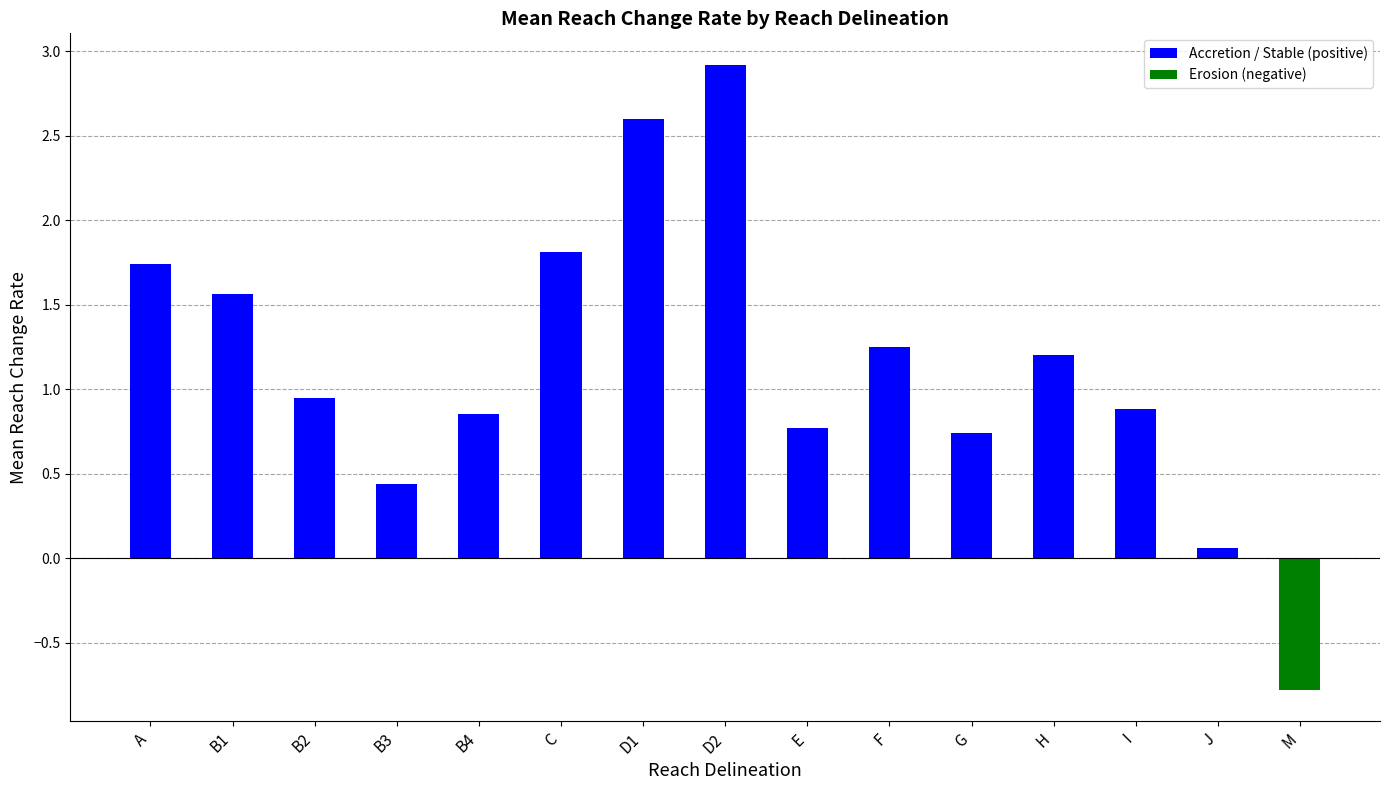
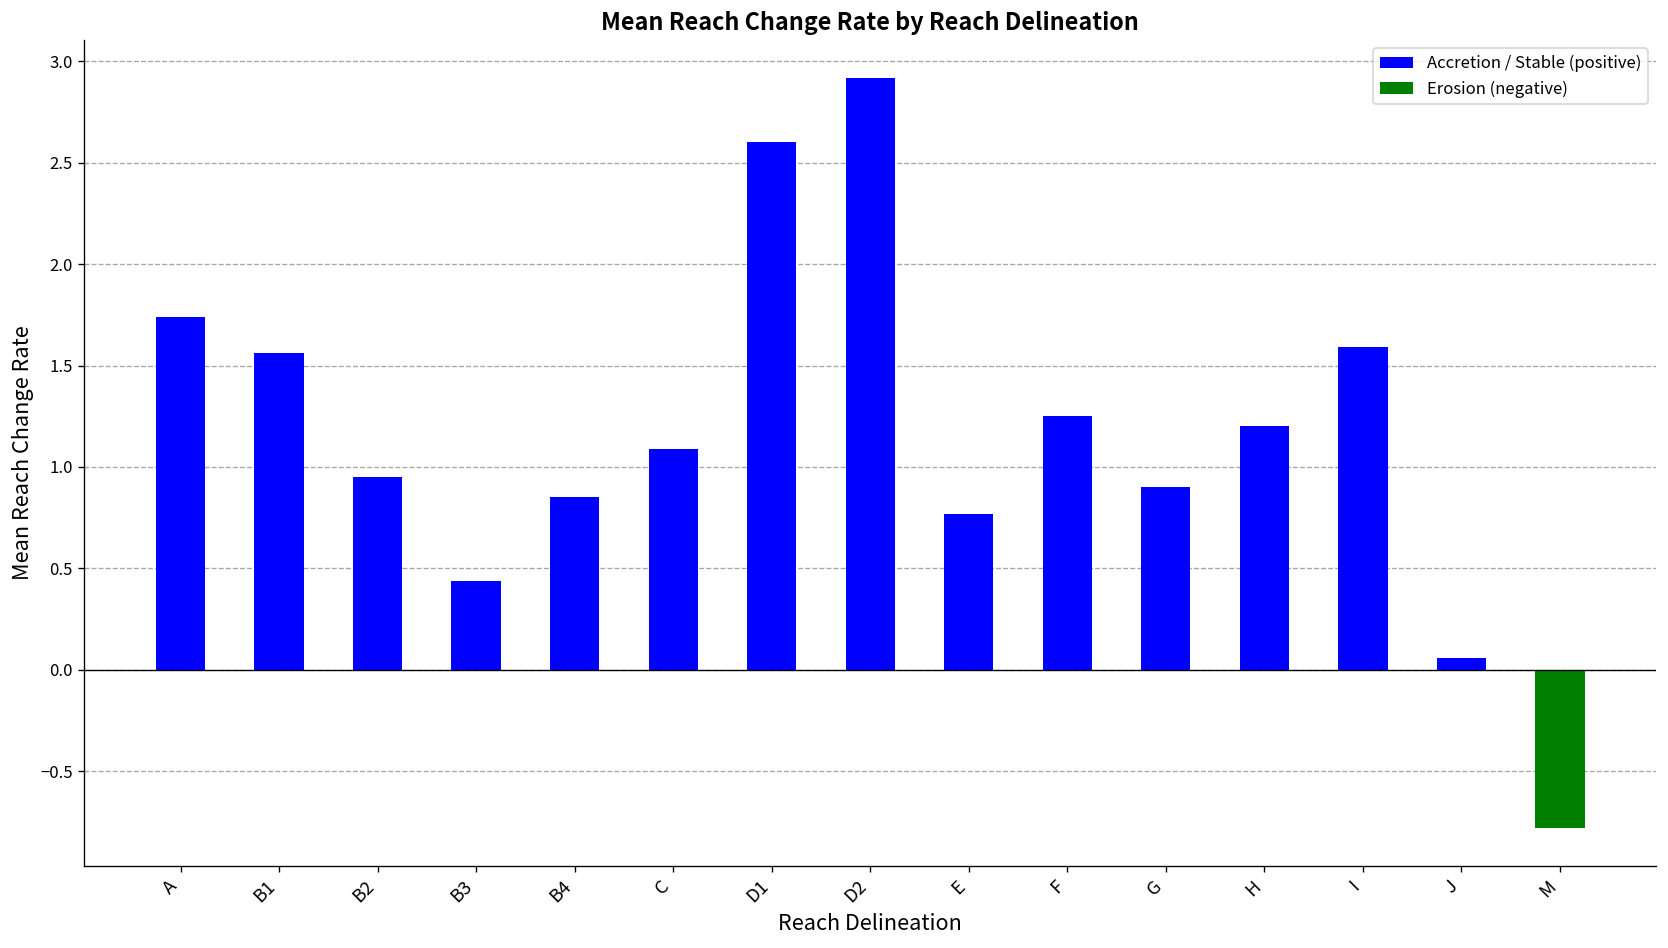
C: 1.81 -> 1.09
G: 0.74 -> 0.90
I: 0.88 -> 1.59
